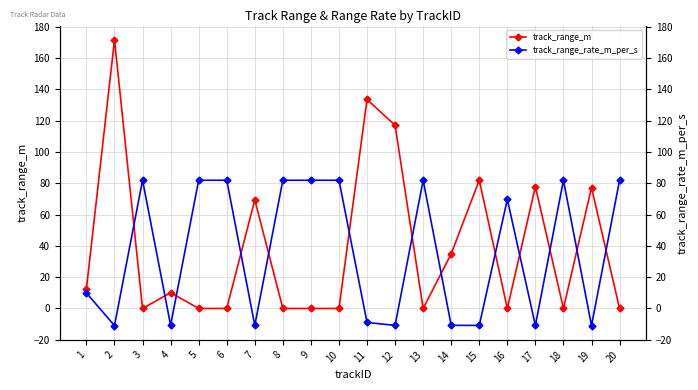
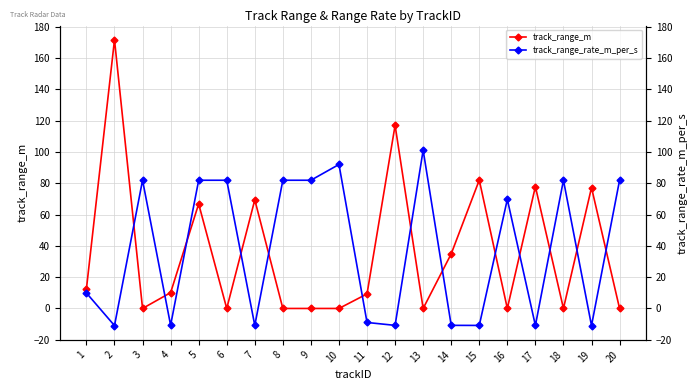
track_range_m, 5: 0 -> 67
track_range_rate_m_per_s, 10: 82 -> 92
track_range_m, 11: 134 -> 9
track_range_rate_m_per_s, 13: 82 -> 101
